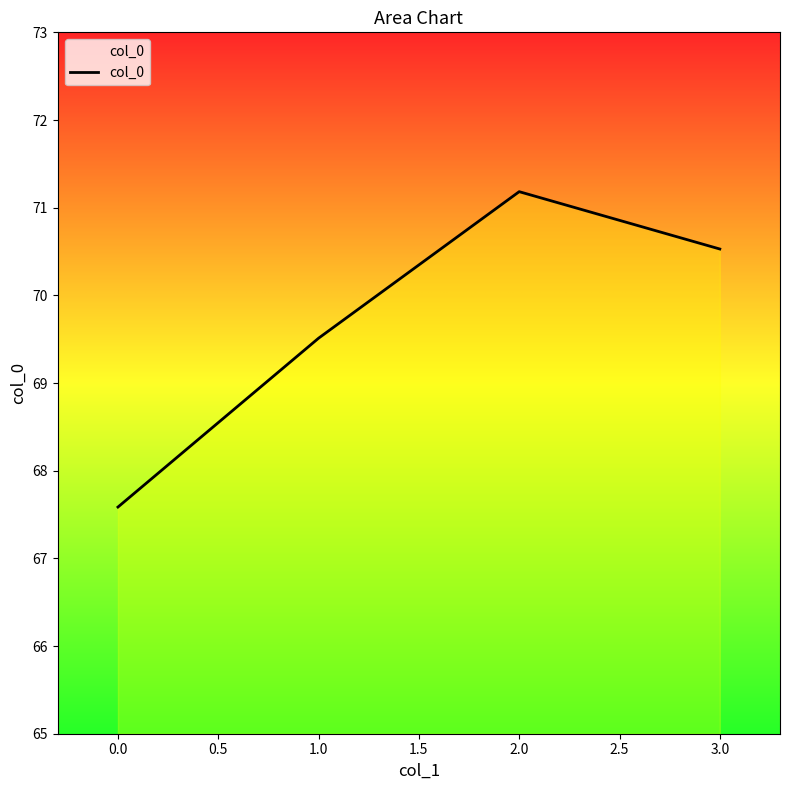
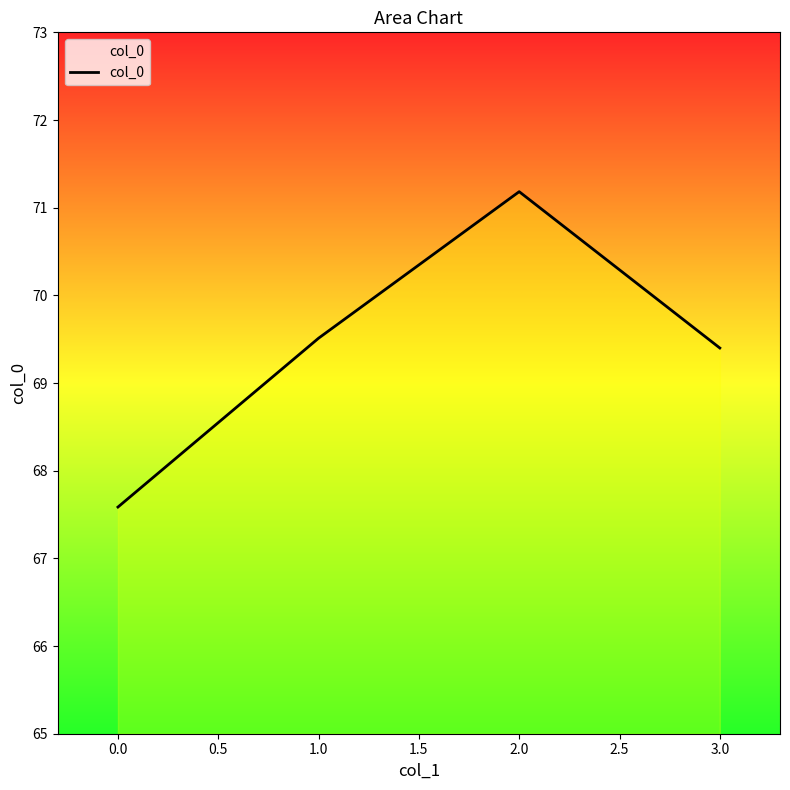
3.0: 70.5 -> 69.4
